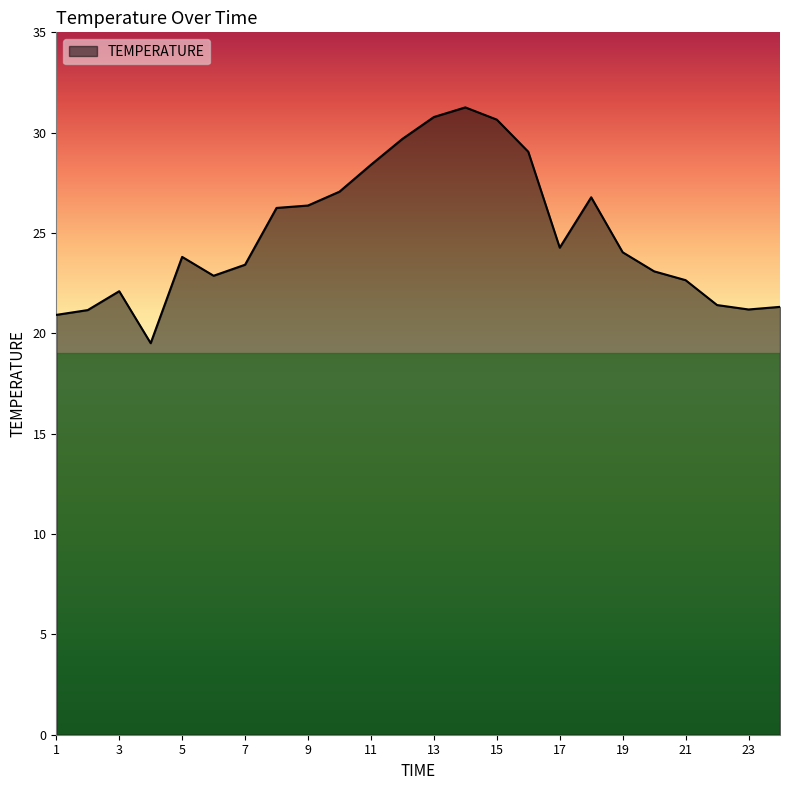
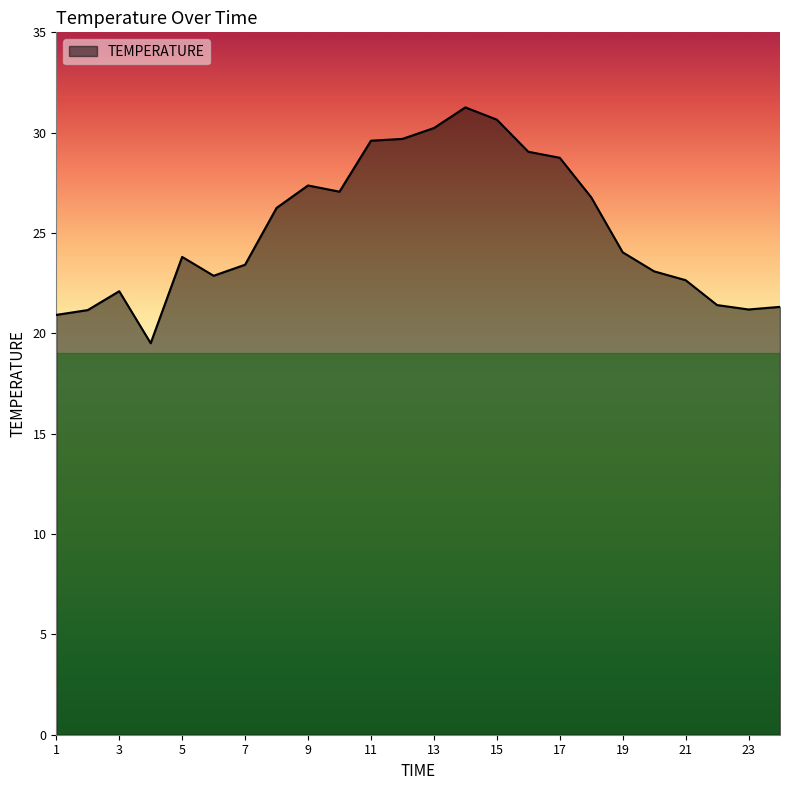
9: 26.4 -> 27.4
11: 28.4 -> 29.6
13: 30.8 -> 30.2
17: 24.3 -> 28.8
